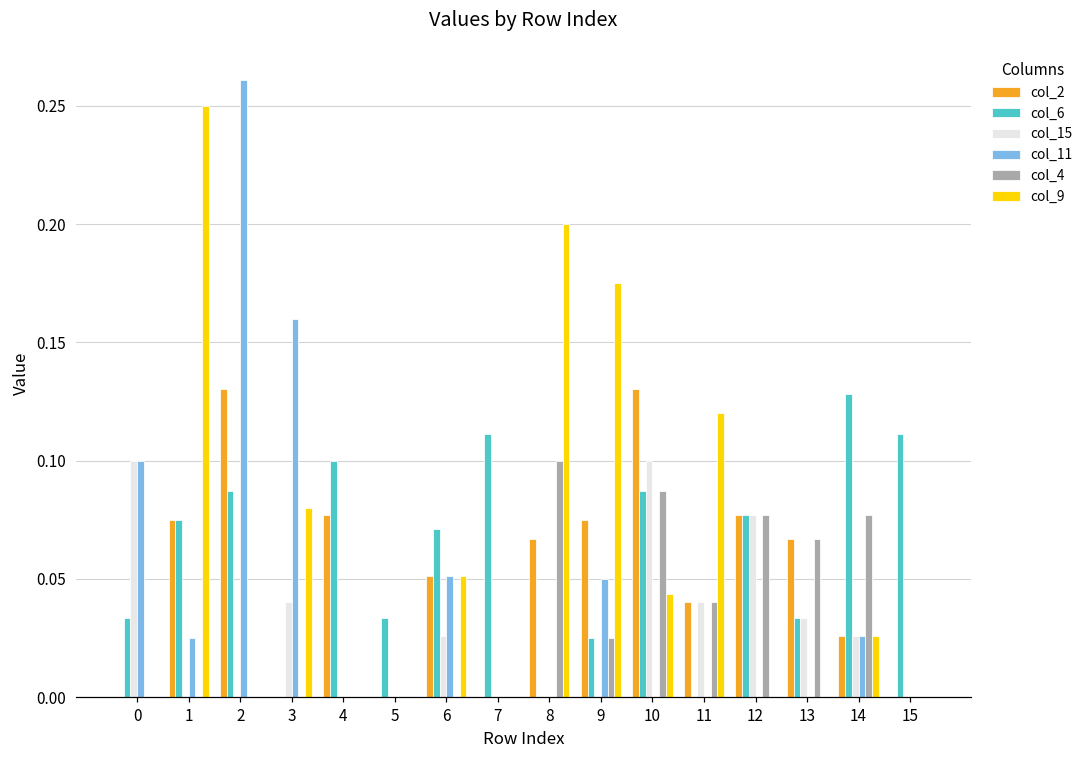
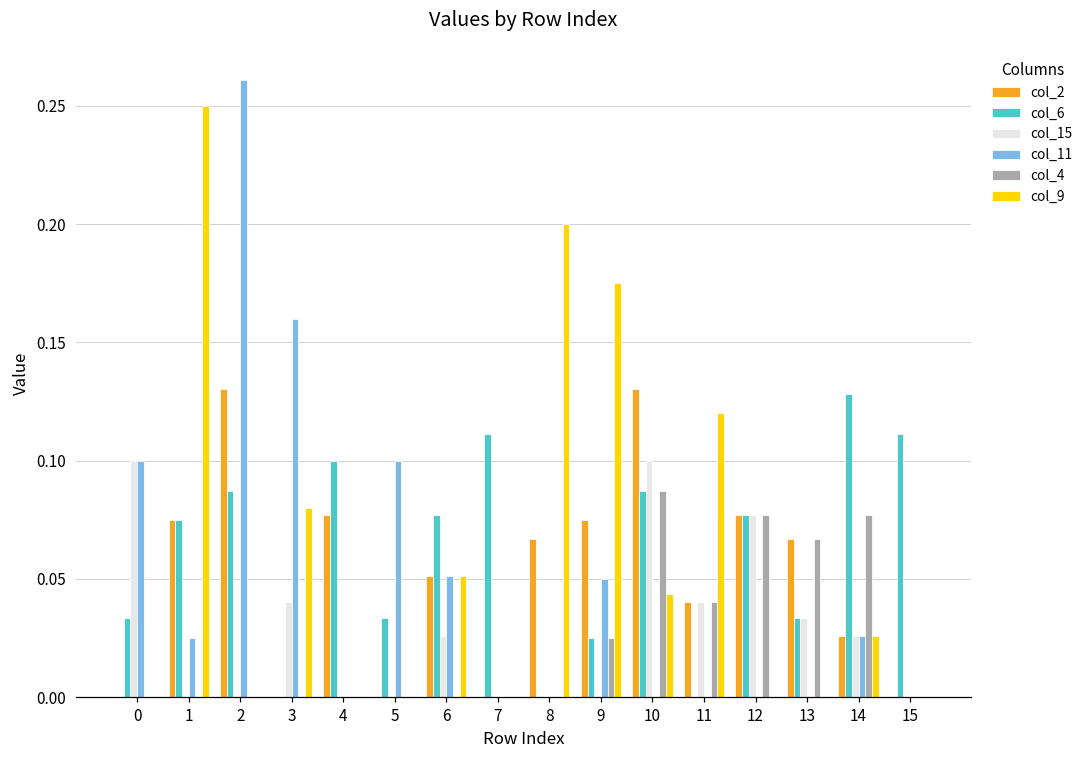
col_11, 5: 0.0 -> 0.1
col_6, 6: 0.071 -> 0.077
col_4, 8: 0.1 -> 0.0
